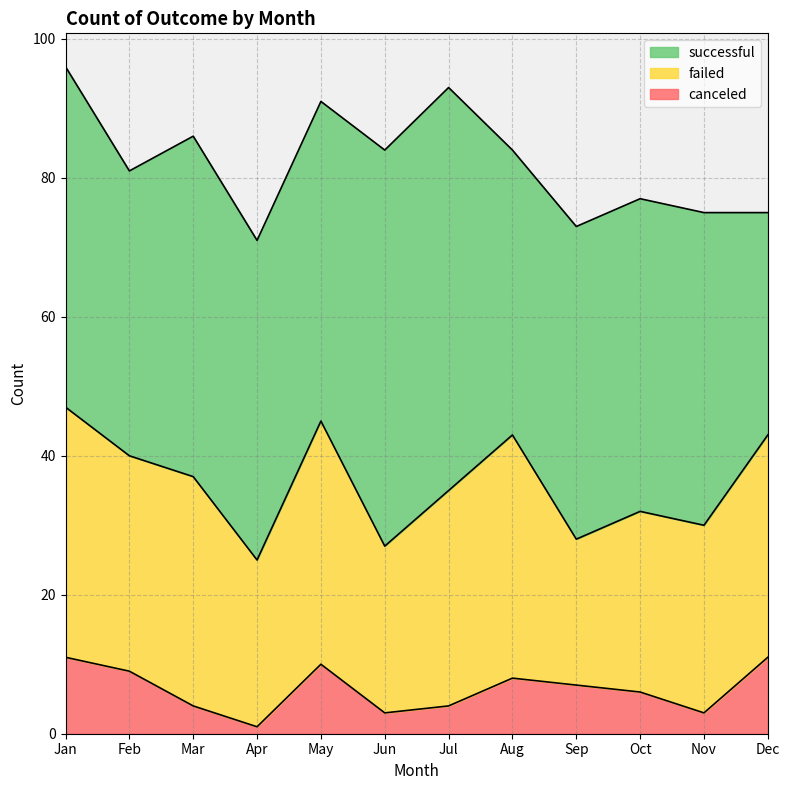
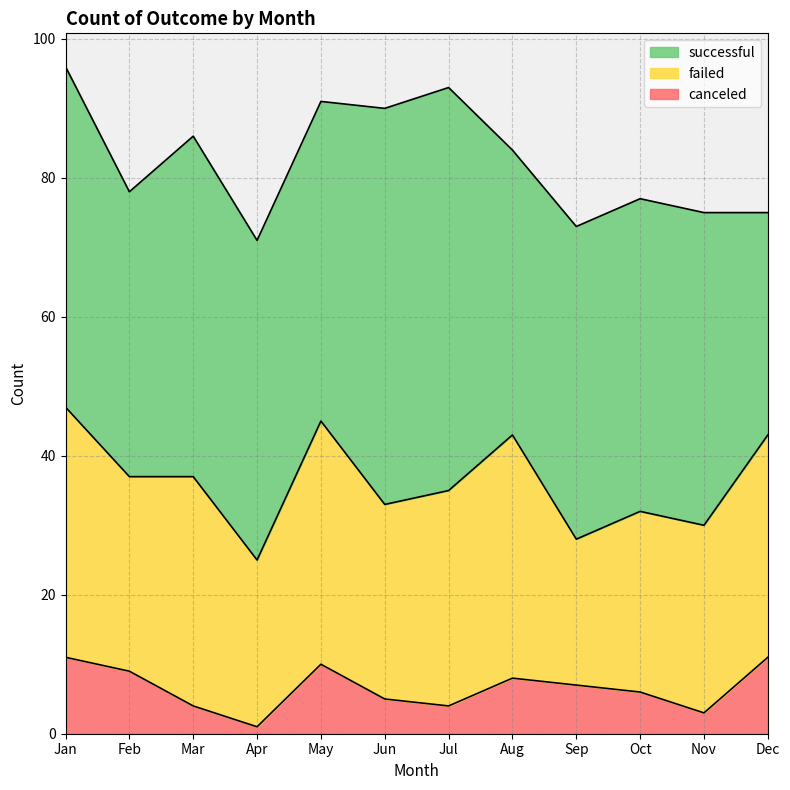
failed, Feb: 31 -> 28
canceled, Jun: 3 -> 5
failed, Jun: 24 -> 28
